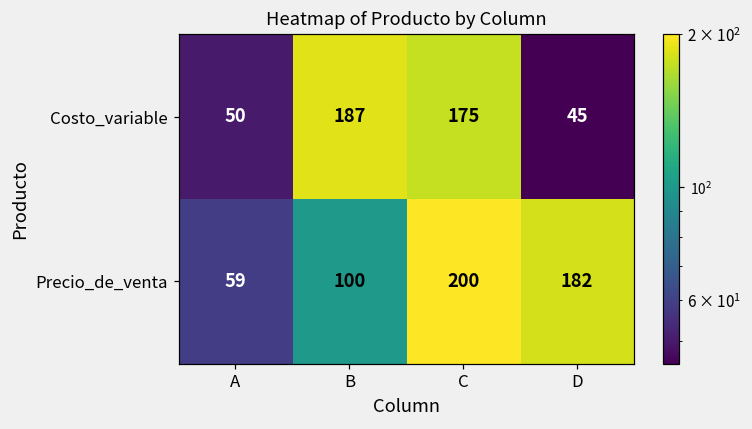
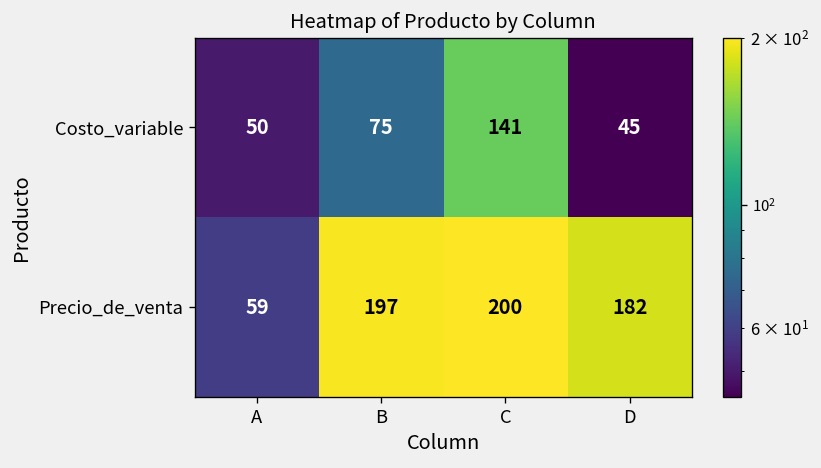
Costo_variable, B: 187 -> 75
Costo_variable, C: 175 -> 141
Precio_de_venta, B: 100 -> 197
